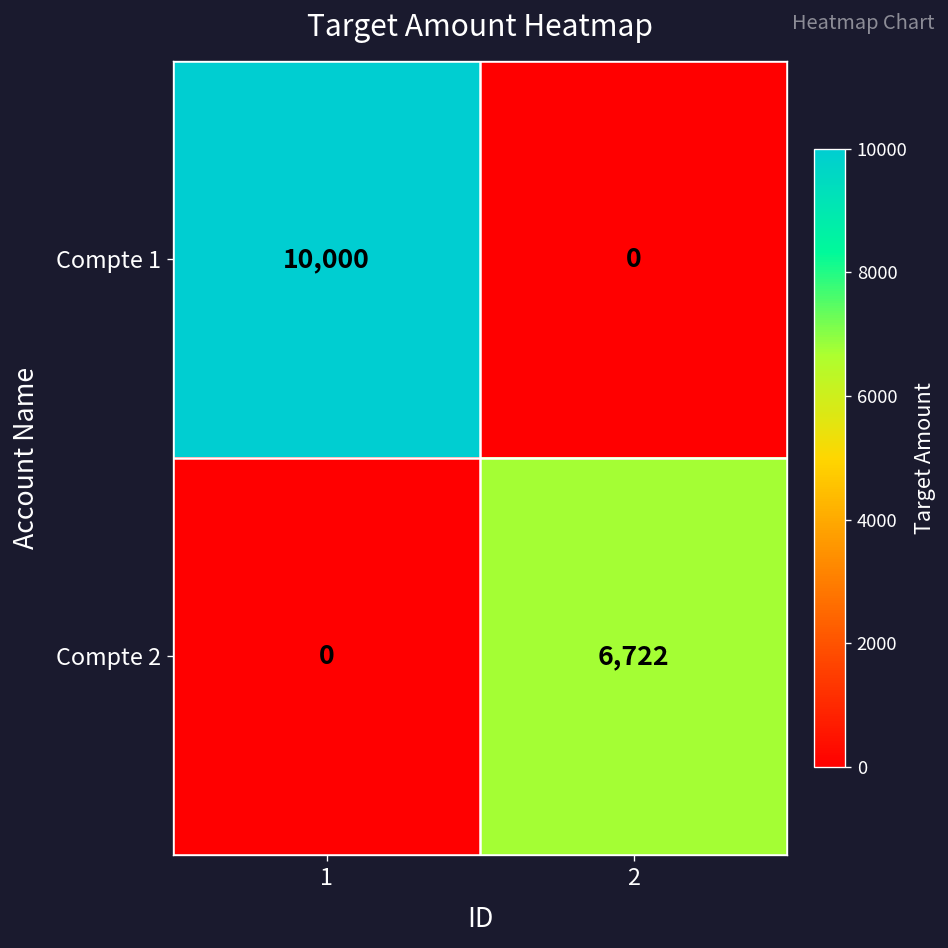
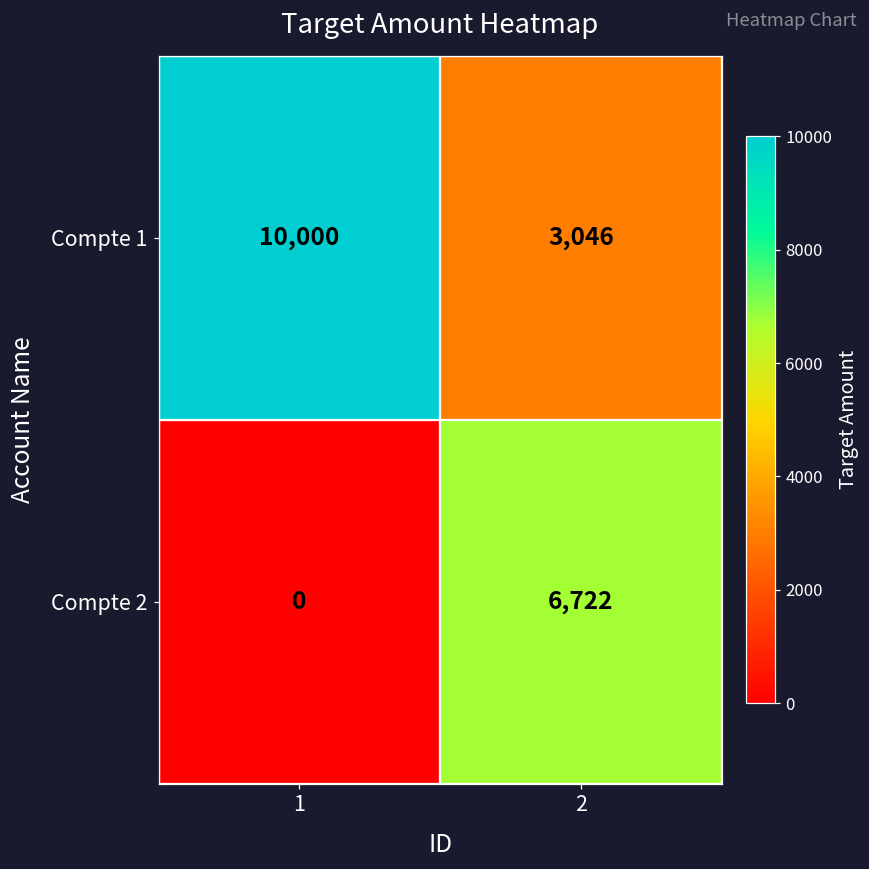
Compte 1, 2: 0 -> 3,046
